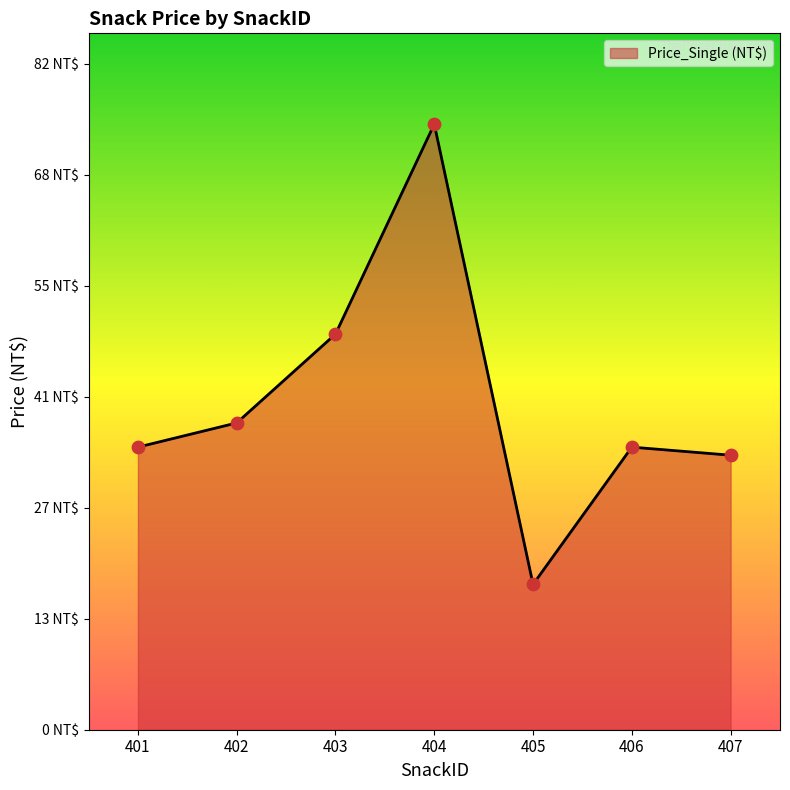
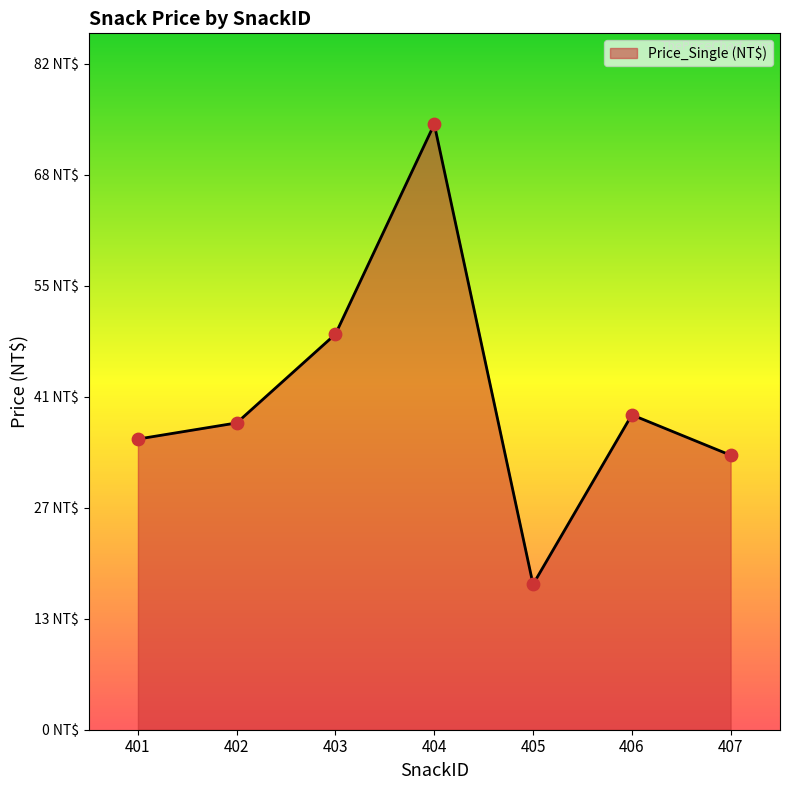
401: 35 NT$ -> 36 NT$
406: 35 NT$ -> 39 NT$
